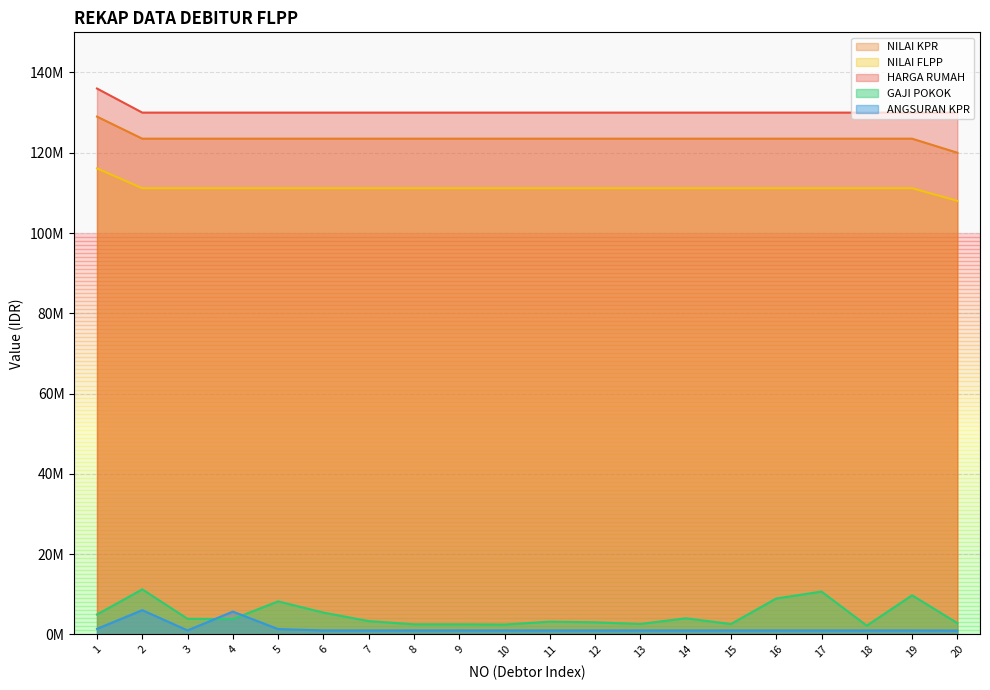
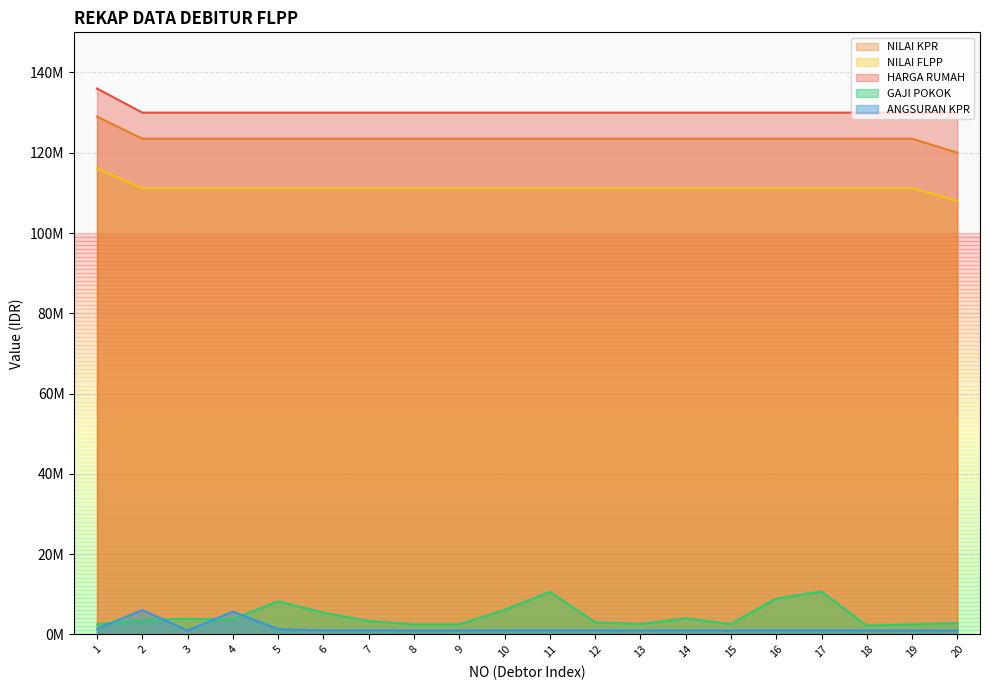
GAJI POKOK, 1: 5000000 -> 2000000
GAJI POKOK, 2: 11000000 -> 4000000
GAJI POKOK, 10: 2000000 -> 6000000
GAJI POKOK, 11: 3000000 -> 11000000
GAJI POKOK, 19: 10000000 -> 3000000
